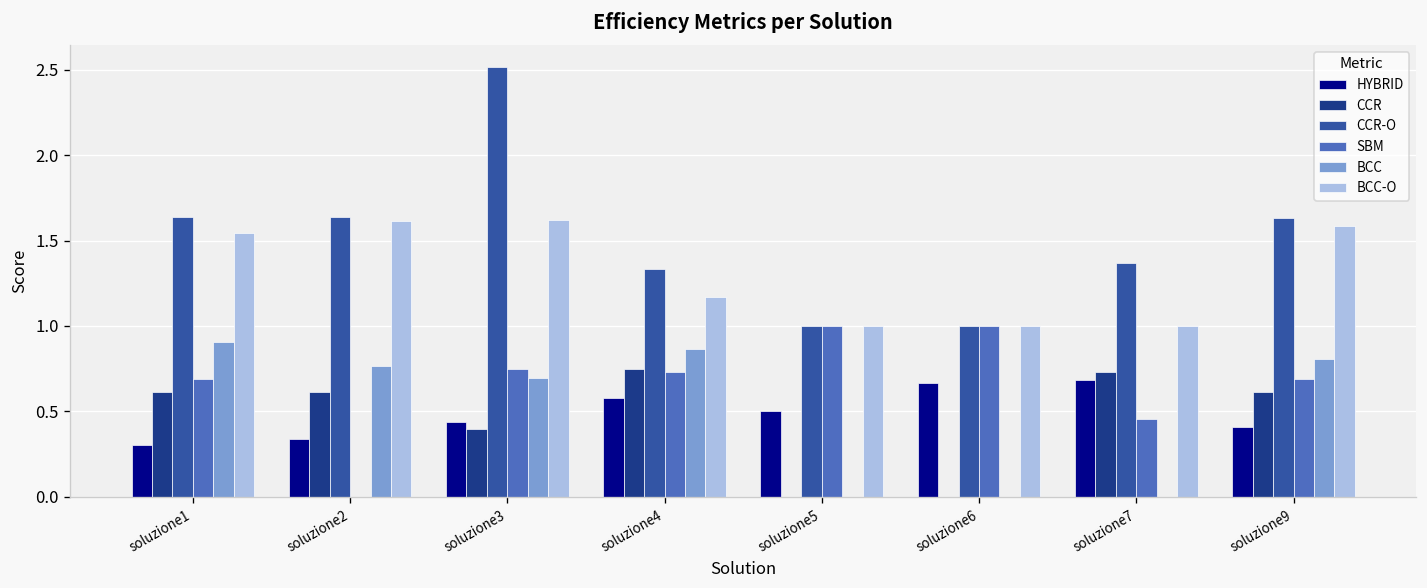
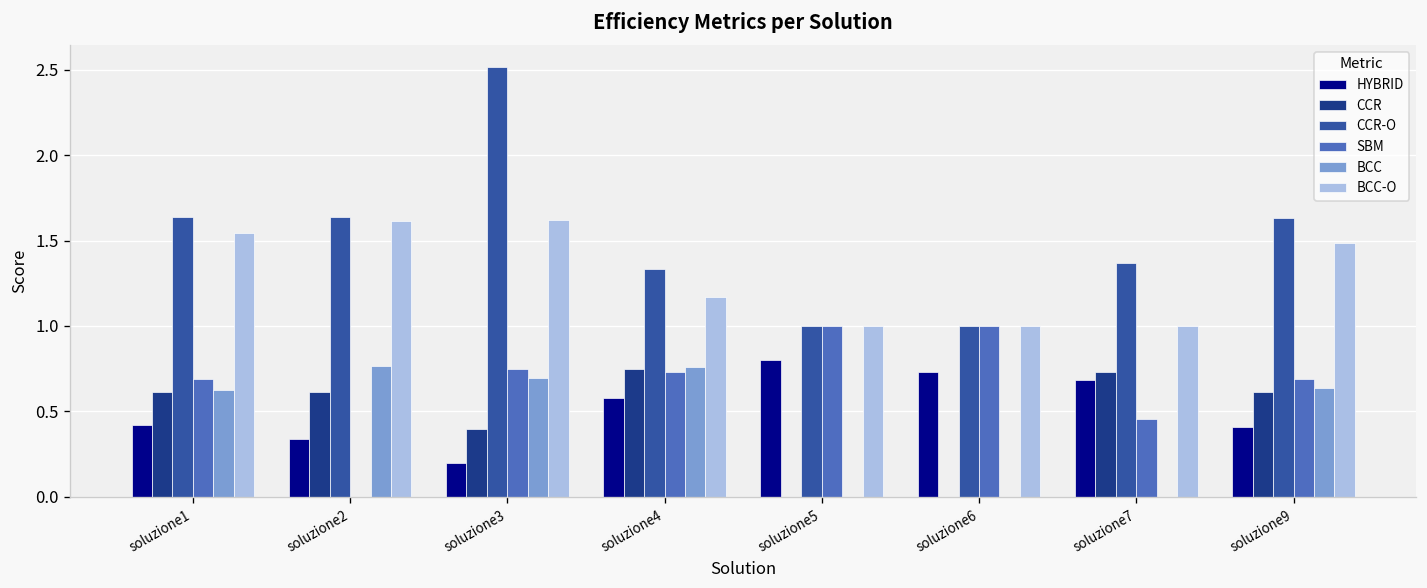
HYBRID, soluzione1: 0.31 -> 0.42
BCC, soluzione1: 0.91 -> 0.62
HYBRID, soluzione3: 0.44 -> 0.20
BCC, soluzione4: 0.87 -> 0.76
HYBRID, soluzione5: 0.5 -> 0.8
HYBRID, soluzione6: 0.67 -> 0.73
BCC, soluzione9: 0.80 -> 0.64
BCC-O, soluzione9: 1.59 -> 1.48
